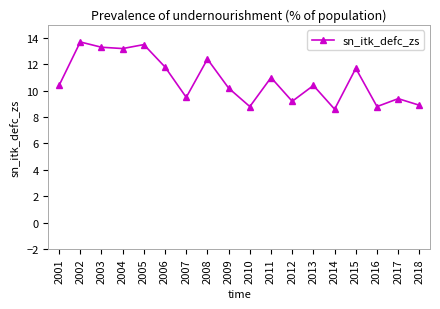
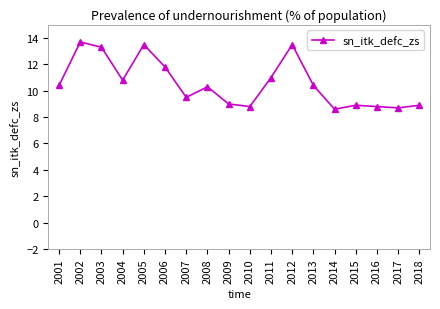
2004: 13.2 -> 10.8
2008: 12.4 -> 10.3
2009: 10.2 -> 9.0
2012: 9.2 -> 13.5
2015: 11.7 -> 8.9
2017: 9.4 -> 8.7
